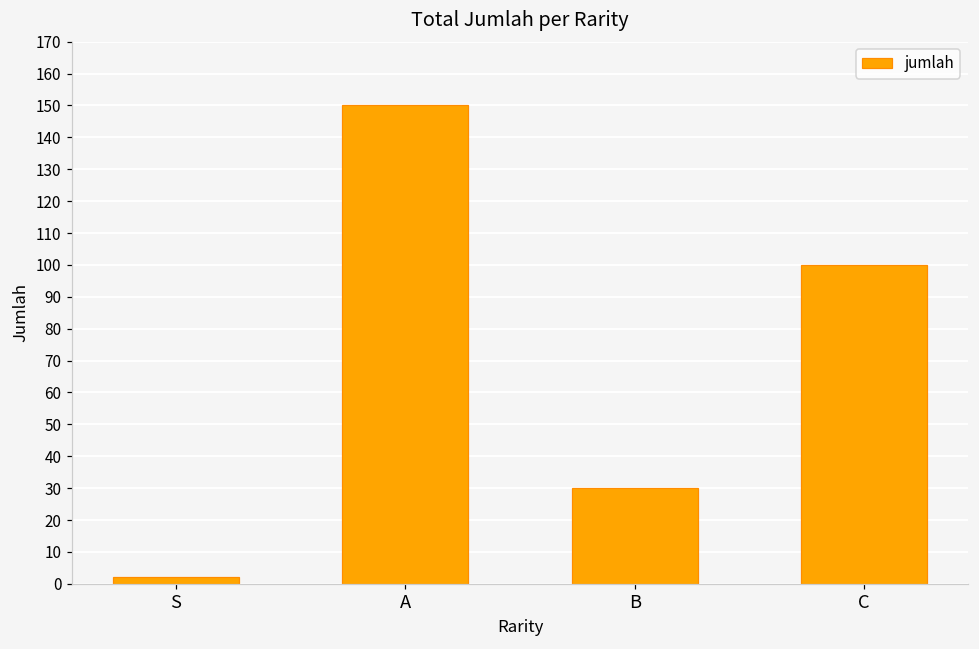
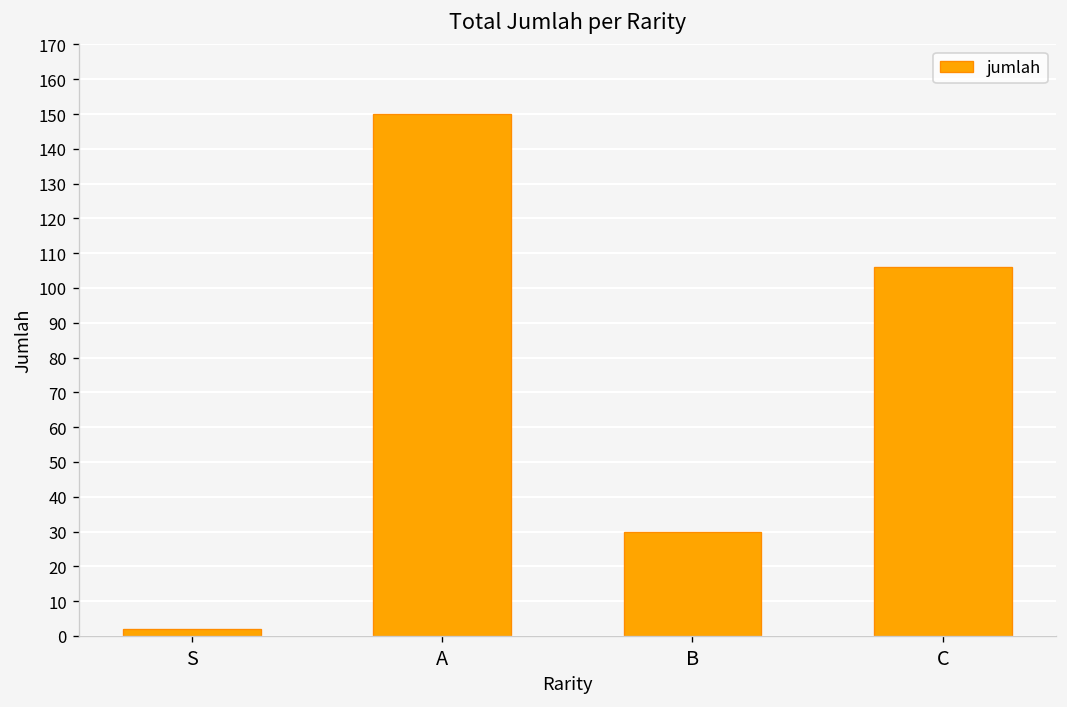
C: 100 -> 106
